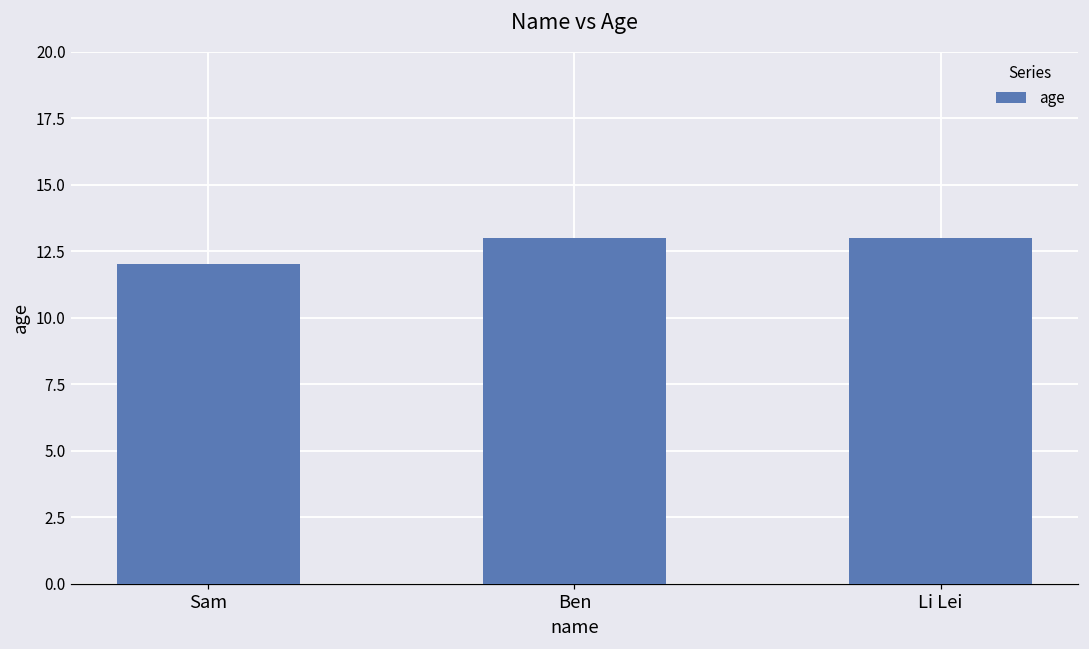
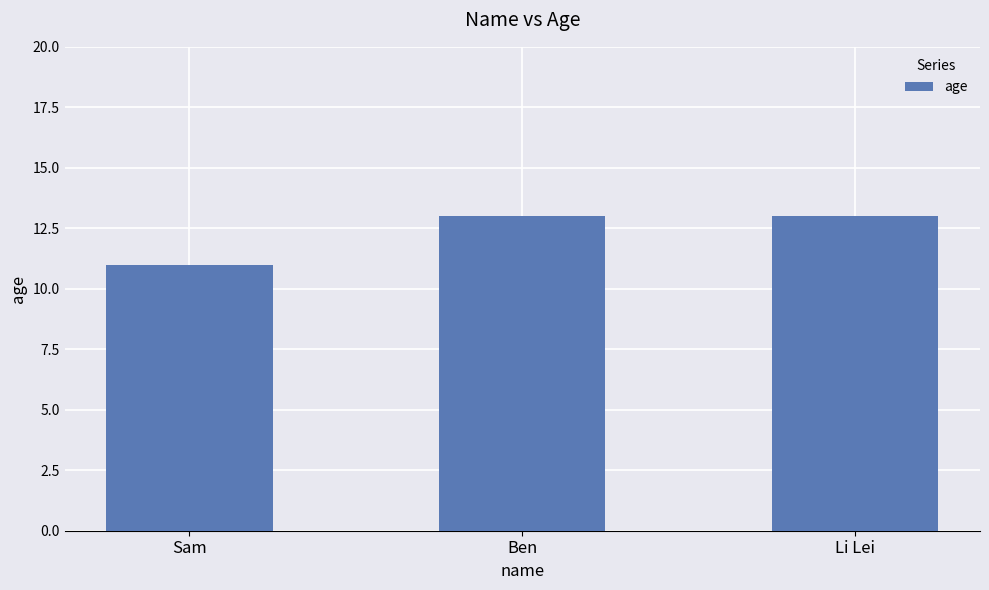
Sam: 12 -> 11
